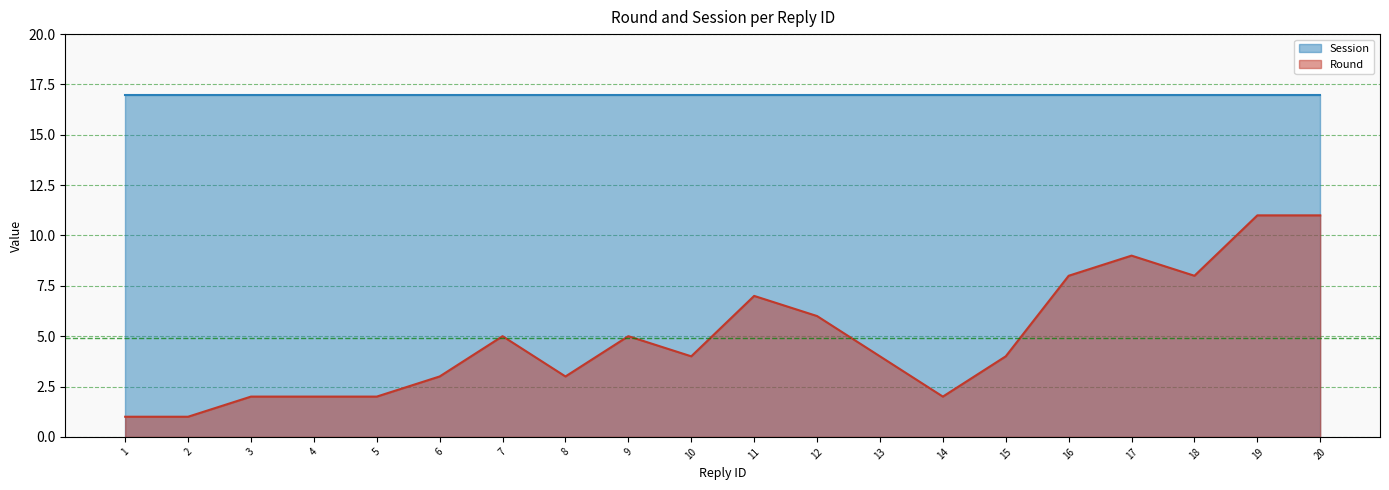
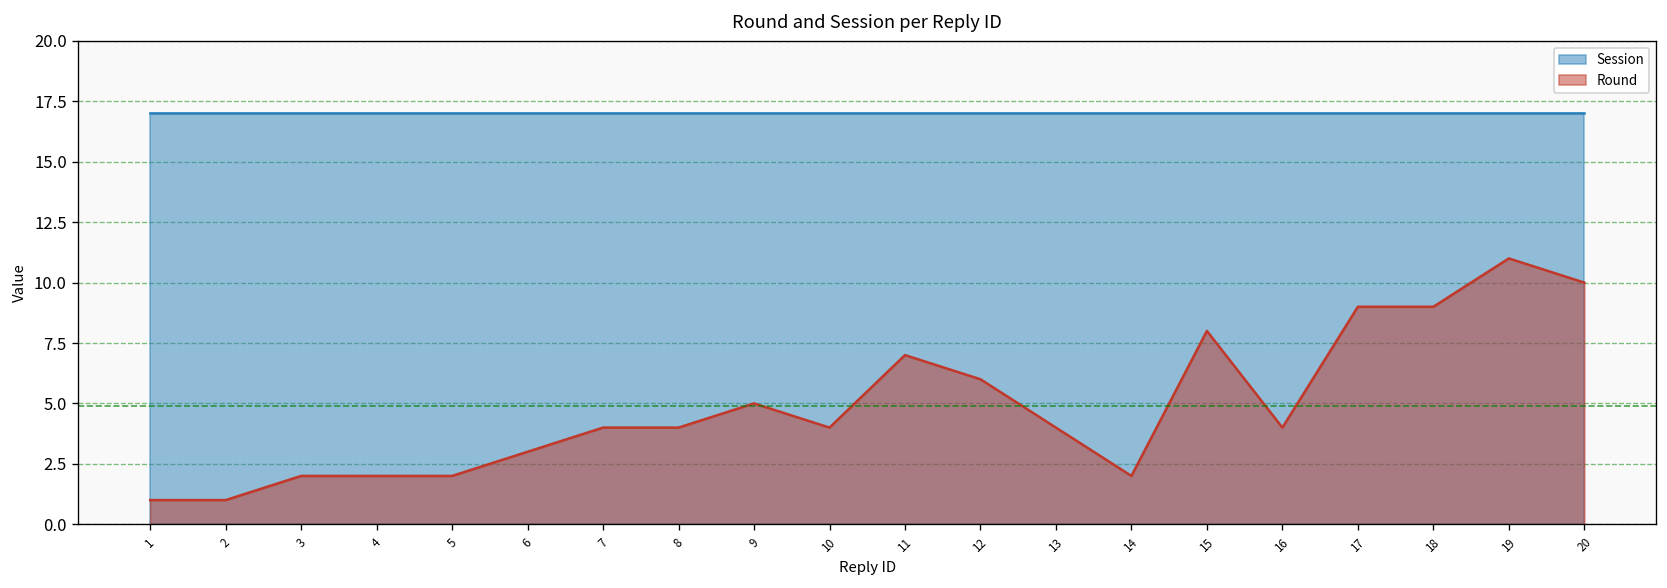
Round, 7: 5 -> 4
Round, 8: 3 -> 4
Round, 15: 4 -> 8
Round, 16: 8 -> 4
Round, 18: 8 -> 9
Round, 20: 11 -> 10
